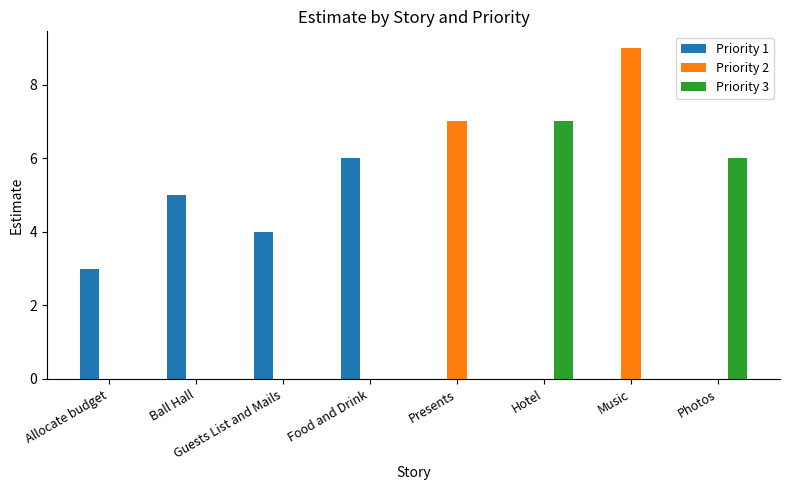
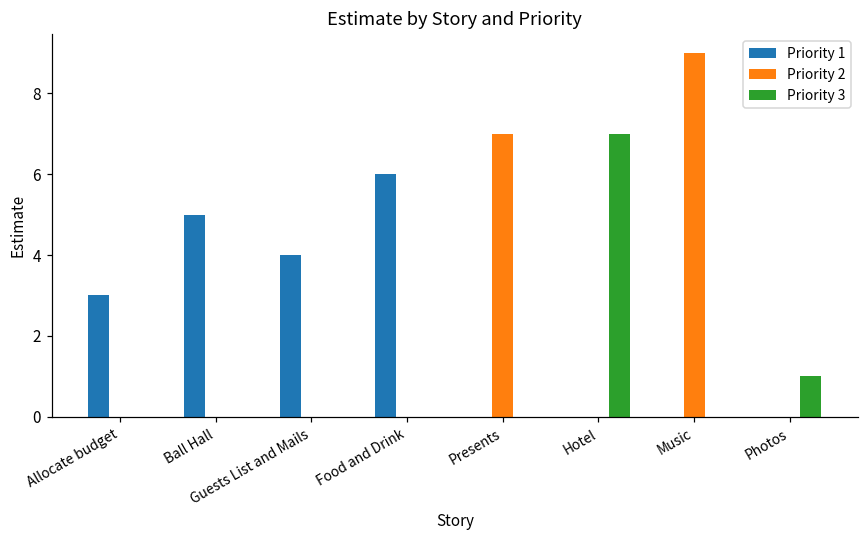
Priority 3, Photos: 6 -> 1
